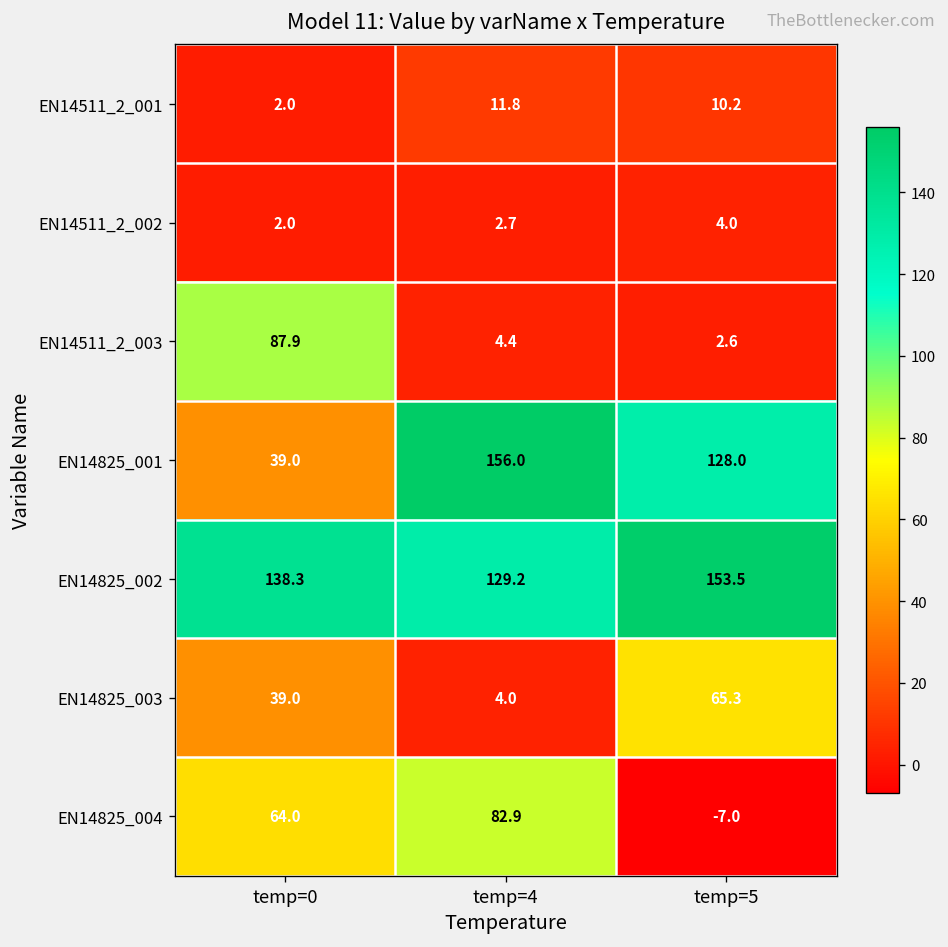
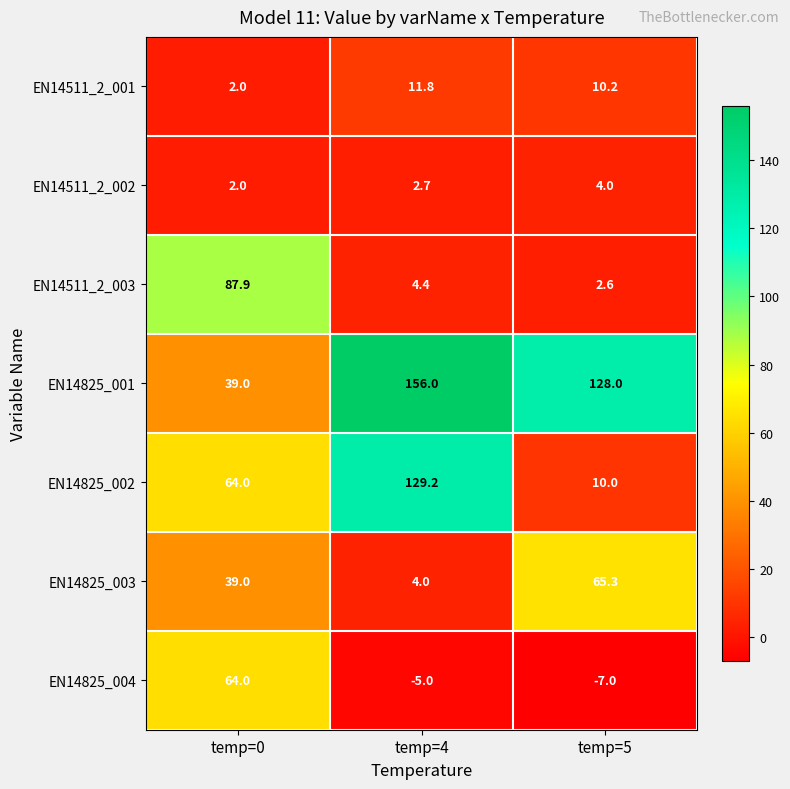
EN14825_002, temp=0: 138.3 -> 64.0
EN14825_002, temp=5: 153.5 -> 10.0
EN14825_004, temp=4: 82.9 -> -5.0
